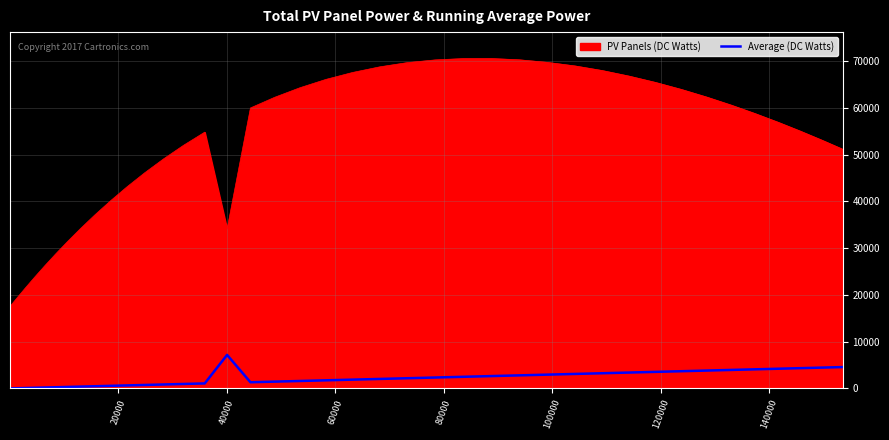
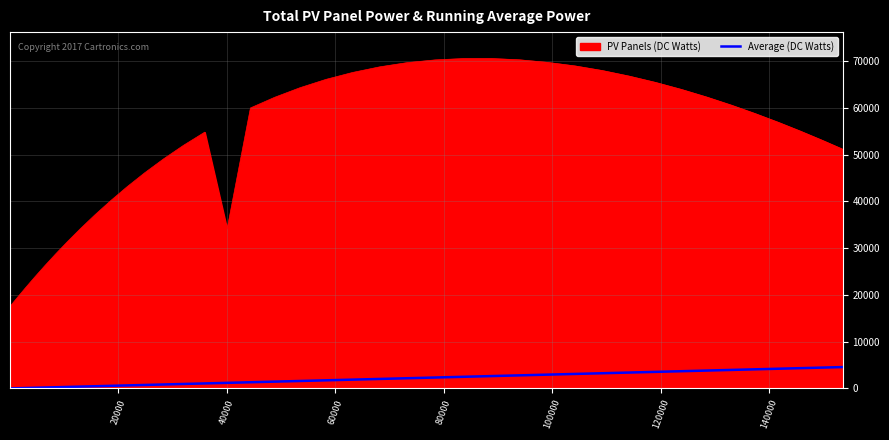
Average (DC Watts), 40000: 7000 -> 1000
